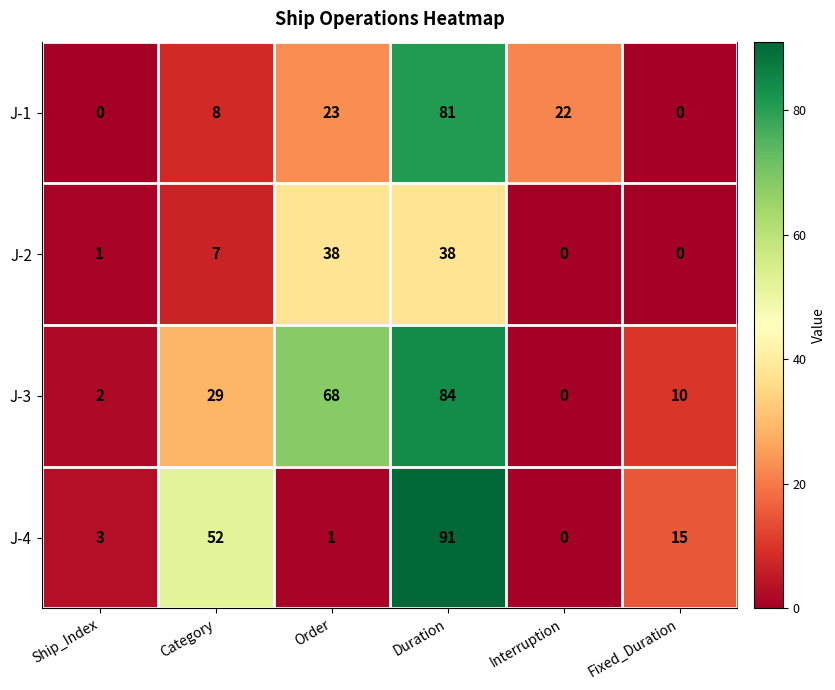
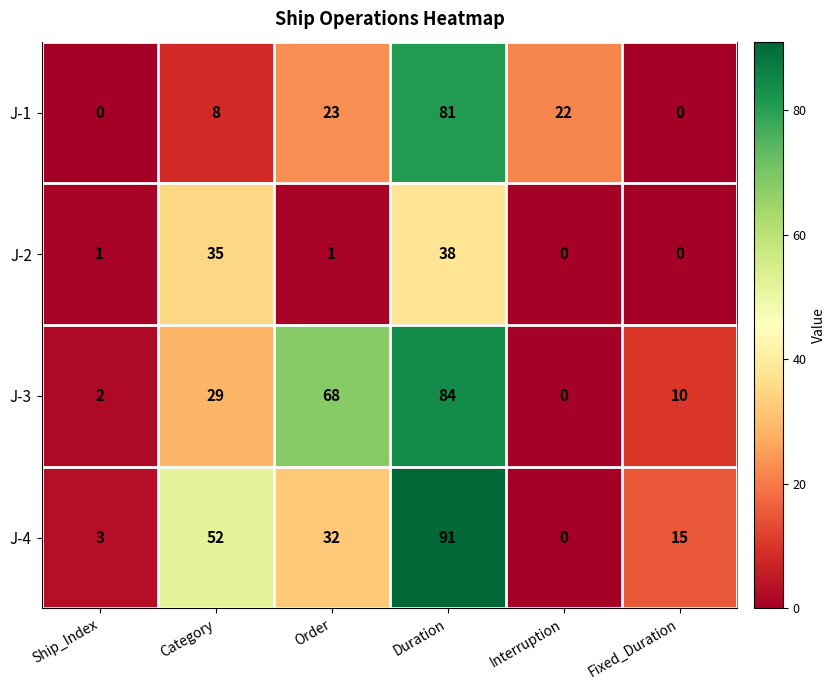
J-2, Category: 7 -> 35
J-2, Order: 38 -> 1
J-4, Order: 1 -> 32
